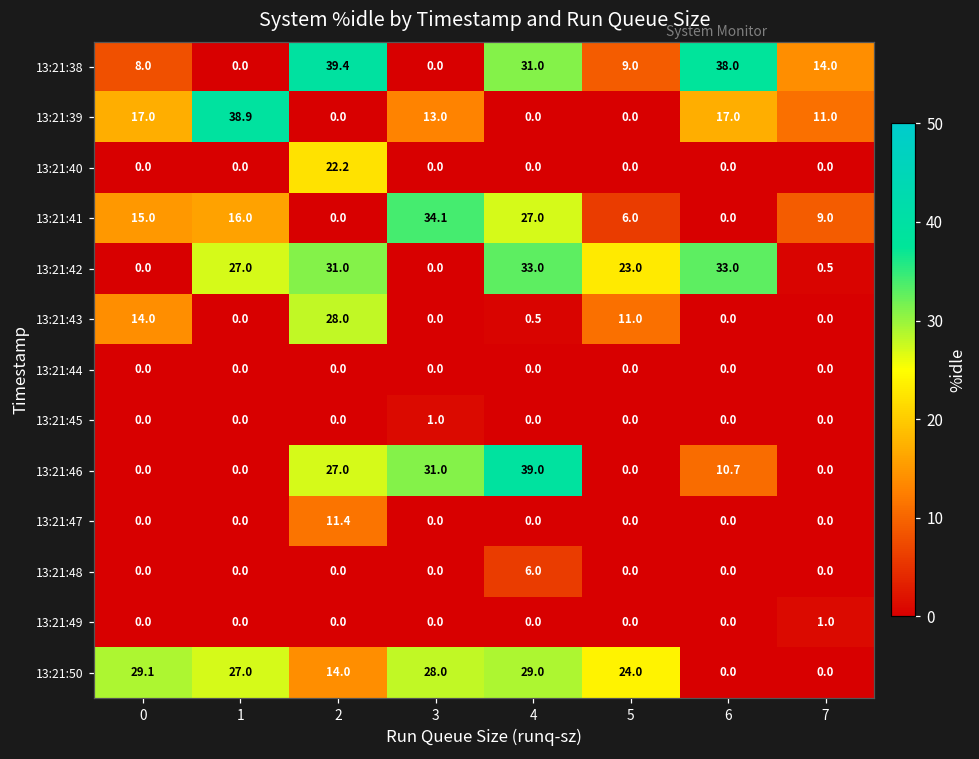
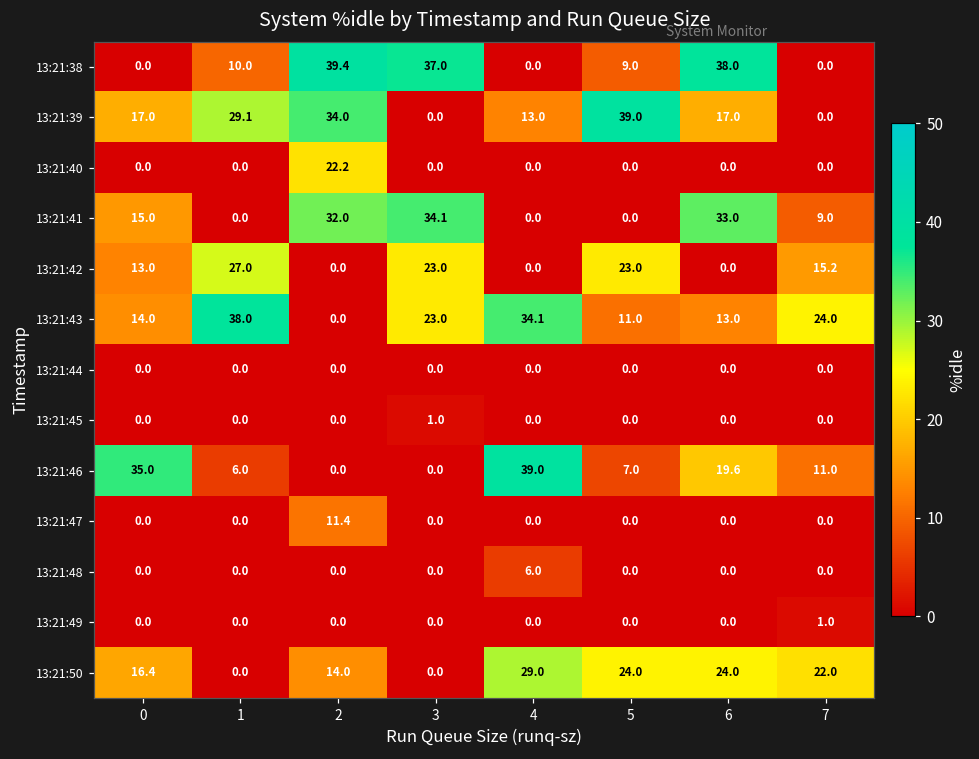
13:21:38, 0: 8.0 -> 0.0
13:21:38, 1: 0.0 -> 10.0
13:21:38, 3: 0.0 -> 37.0
13:21:38, 4: 31.0 -> 0.0
13:21:38, 7: 14.0 -> 0.0
13:21:39, 1: 38.9 -> 29.1
13:21:39, 2: 0.0 -> 34.0
13:21:39, 3: 13.0 -> 0.0
13:21:39, 4: 0.0 -> 13.0
13:21:39, 5: 0.0 -> 39.0
13:21:39, 7: 11.0 -> 0.0
13:21:41, 1: 16.0 -> 0.0
13:21:41, 2: 0.0 -> 32.0
13:21:41, 4: 27.0 -> 0.0
13:21:41, 5: 6.0 -> 0.0
13:21:41, 6: 0.0 -> 33.0
13:21:42, 0: 0.0 -> 13.0
13:21:42, 2: 31.0 -> 0.0
13:21:42, 3: 0.0 -> 23.0
13:21:42, 4: 33.0 -> 0.0
13:21:42, 6: 33.0 -> 0.0
13:21:42, 7: 0.5 -> 15.2
13:21:43, 1: 0.0 -> 38.0
13:21:43, 2: 28.0 -> 0.0
13:21:43, 3: 0.0 -> 23.0
13:21:43, 4: 0.5 -> 34.1
13:21:43, 6: 0.0 -> 13.0
13:21:43, 7: 0.0 -> 24.0
13:21:46, 0: 0.0 -> 35.0
13:21:46, 1: 0.0 -> 6.0
13:21:46, 2: 27.0 -> 0.0
13:21:46, 3: 31.0 -> 0.0
13:21:46, 5: 0.0 -> 7.0
13:21:46, 6: 10.7 -> 19.6
13:21:46, 7: 0.0 -> 11.0
13:21:50, 0: 29.1 -> 16.4
13:21:50, 1: 27.0 -> 0.0
13:21:50, 3: 28.0 -> 0.0
13:21:50, 6: 0.0 -> 24.0
13:21:50, 7: 0.0 -> 22.0
